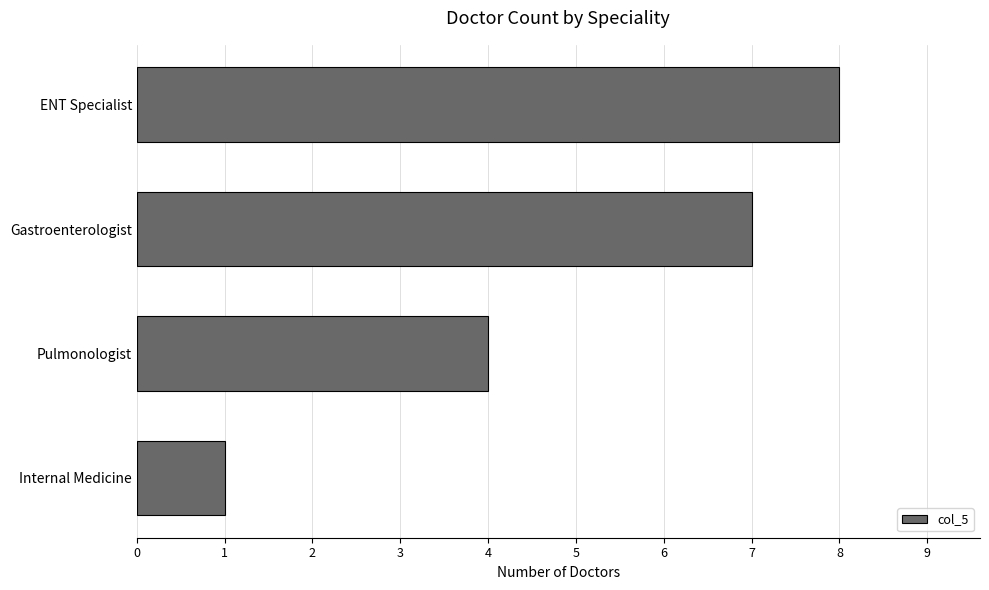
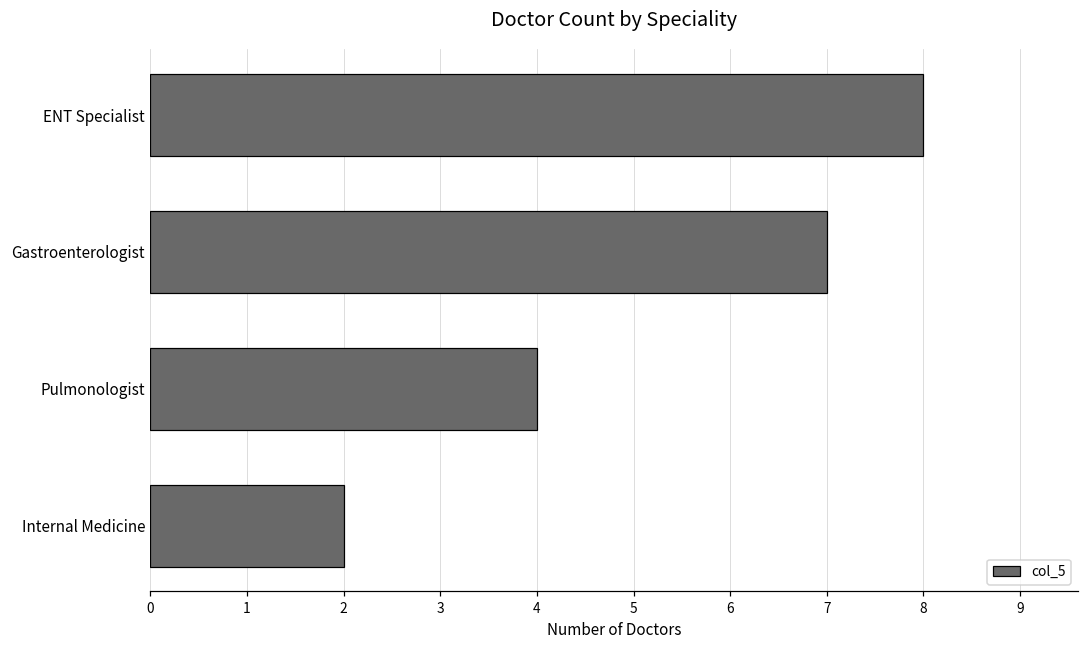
Internal Medicine: 1 -> 2
